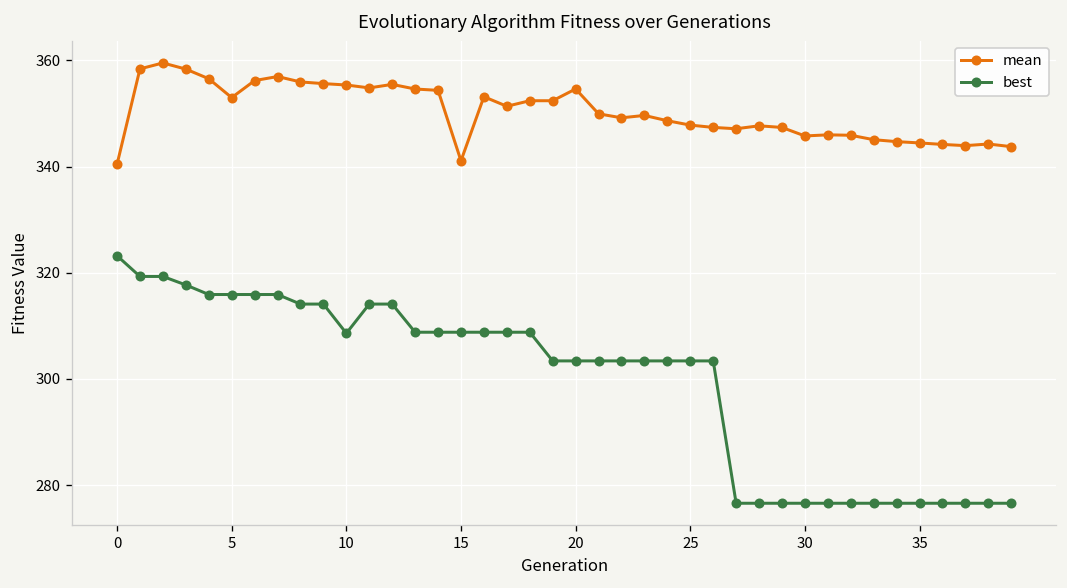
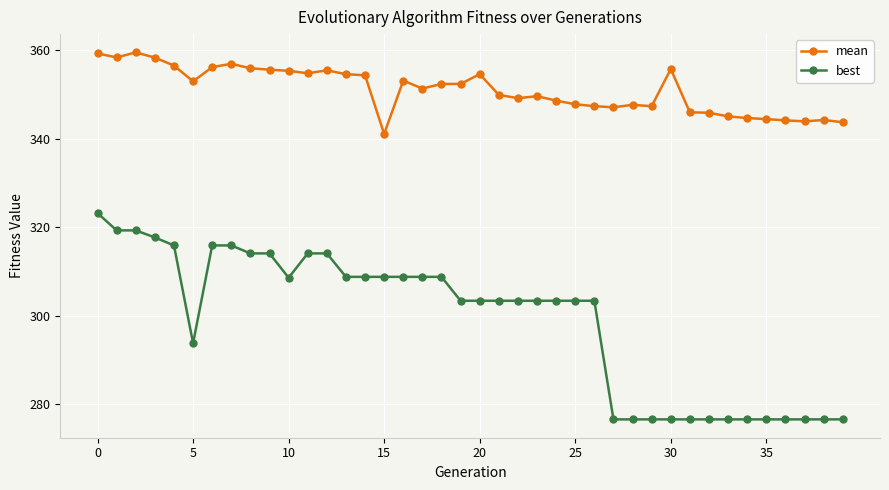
mean, 0: 340 -> 359
best, 5: 316 -> 294
mean, 30: 346 -> 356
